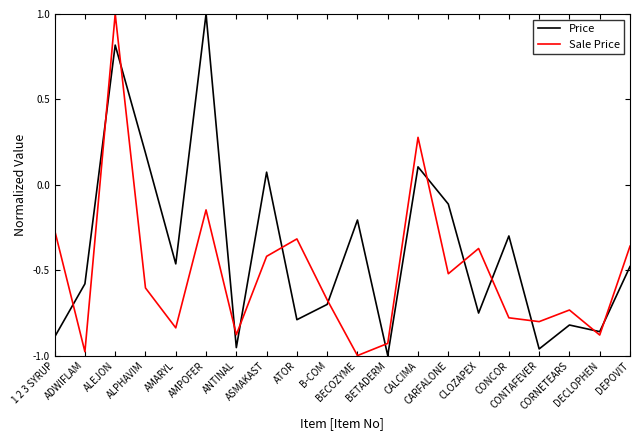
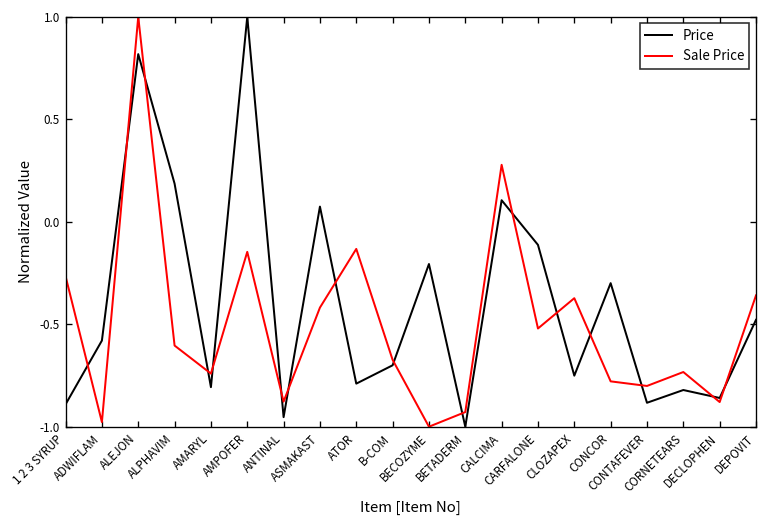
Price, AMARYL: -0.46 -> -0.81
Sale Price, AMARYL: -0.84 -> -0.74
Sale Price, ATOR: -0.32 -> -0.13
Price, CONTAFEVER: -0.96 -> -0.88
